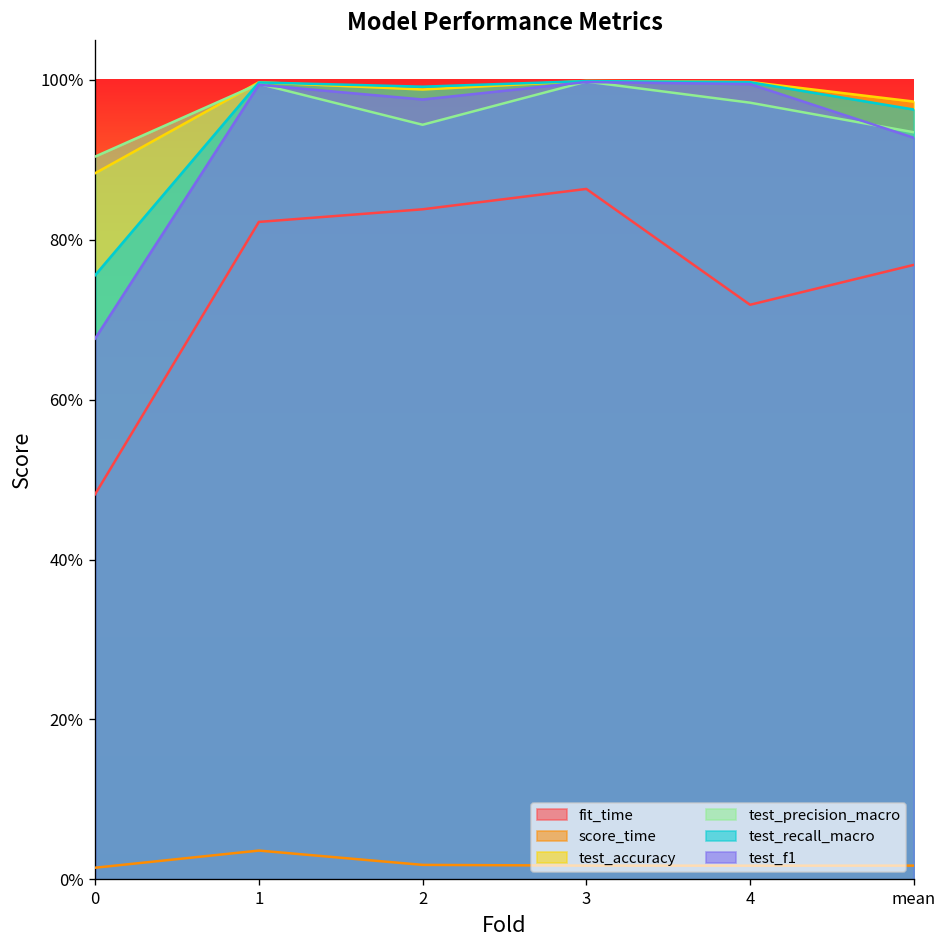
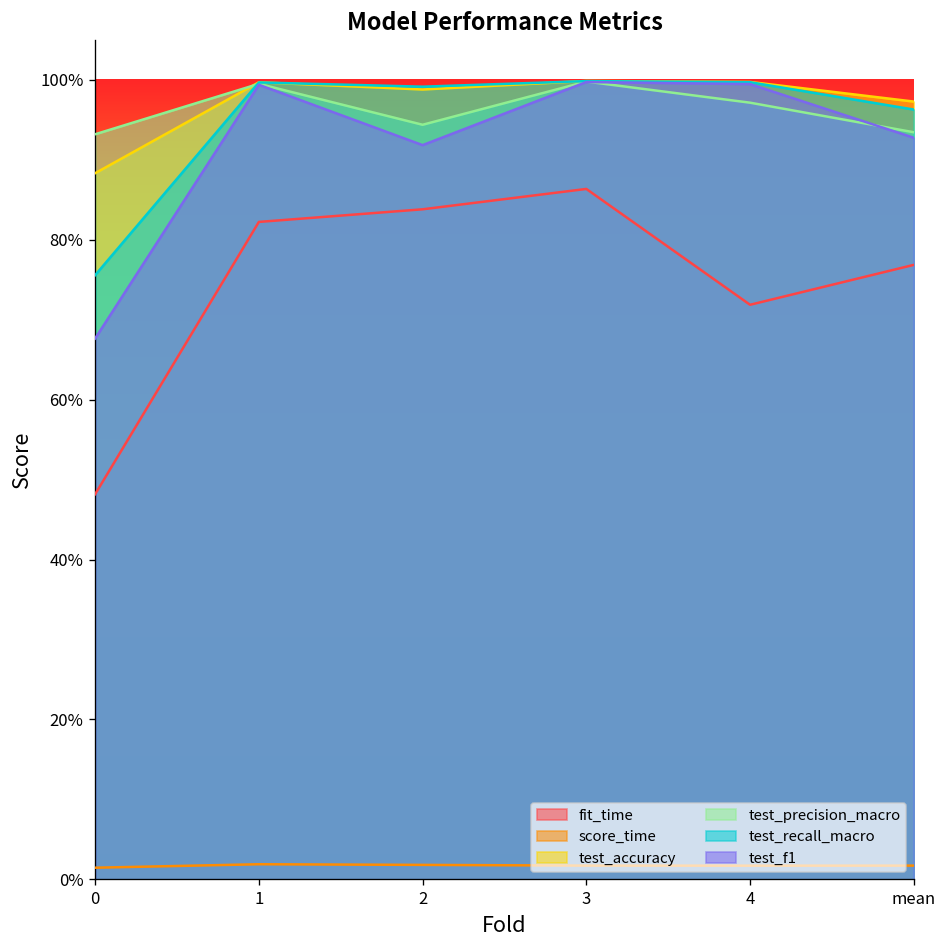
test_precision_macro, 0: 90% -> 93%
score_time, 1: 4% -> 2%
test_f1, 2: 98% -> 92%
